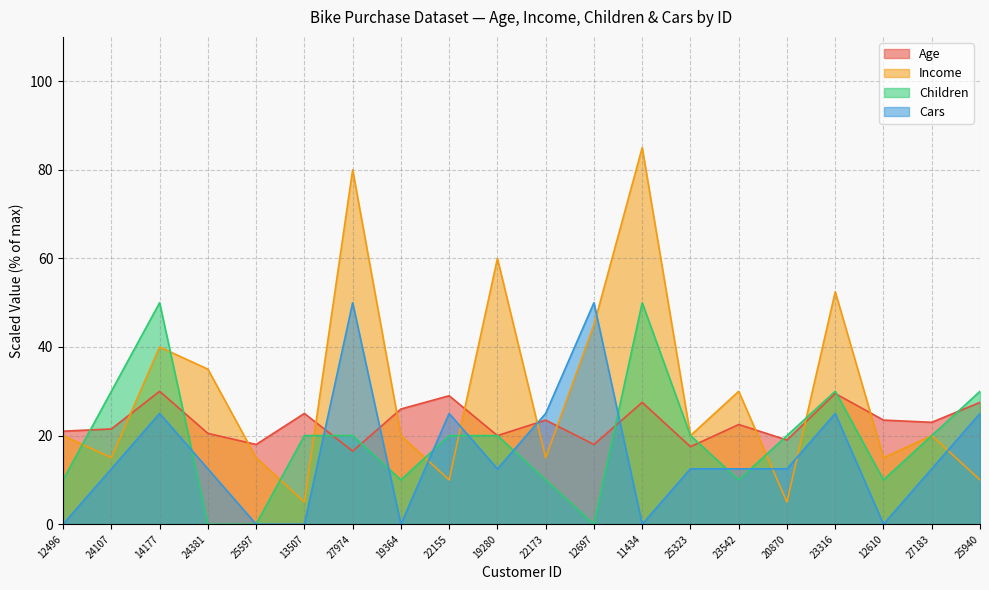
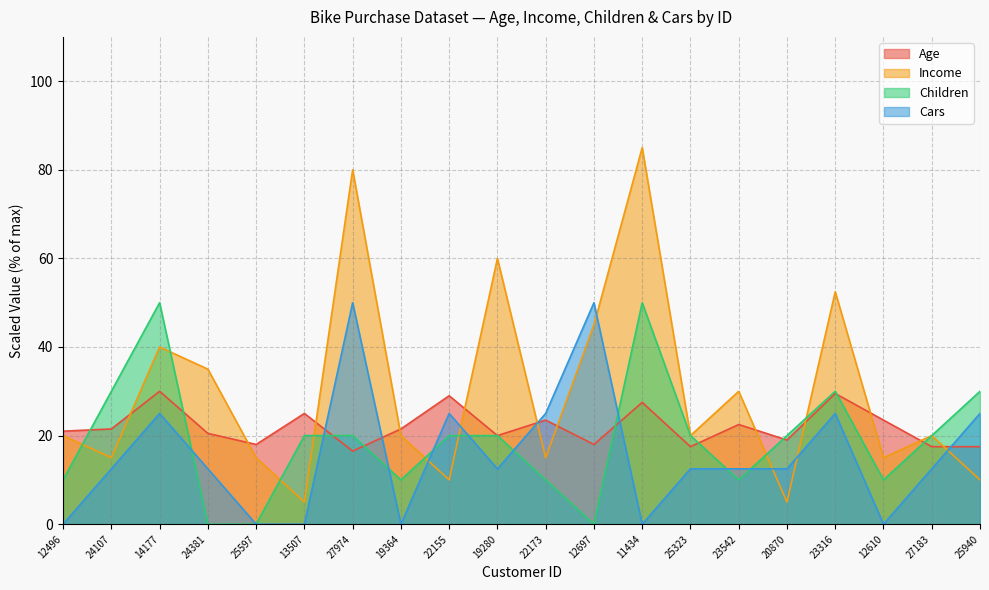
Age, 19364: 26 -> 22
Age, 27183: 23 -> 18
Age, 25940: 28 -> 18
